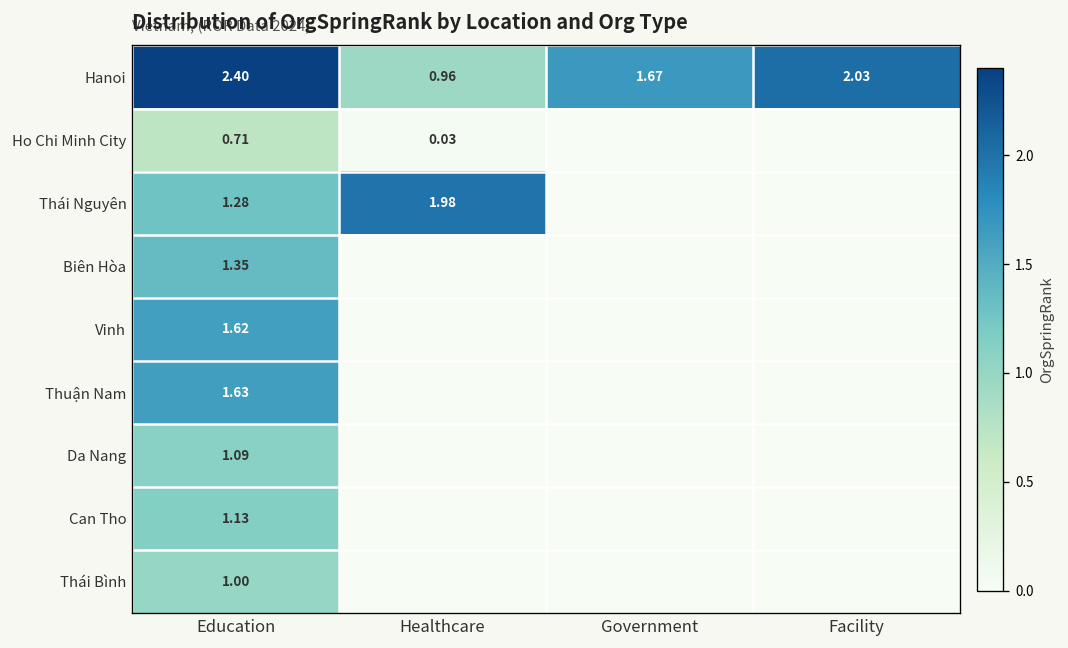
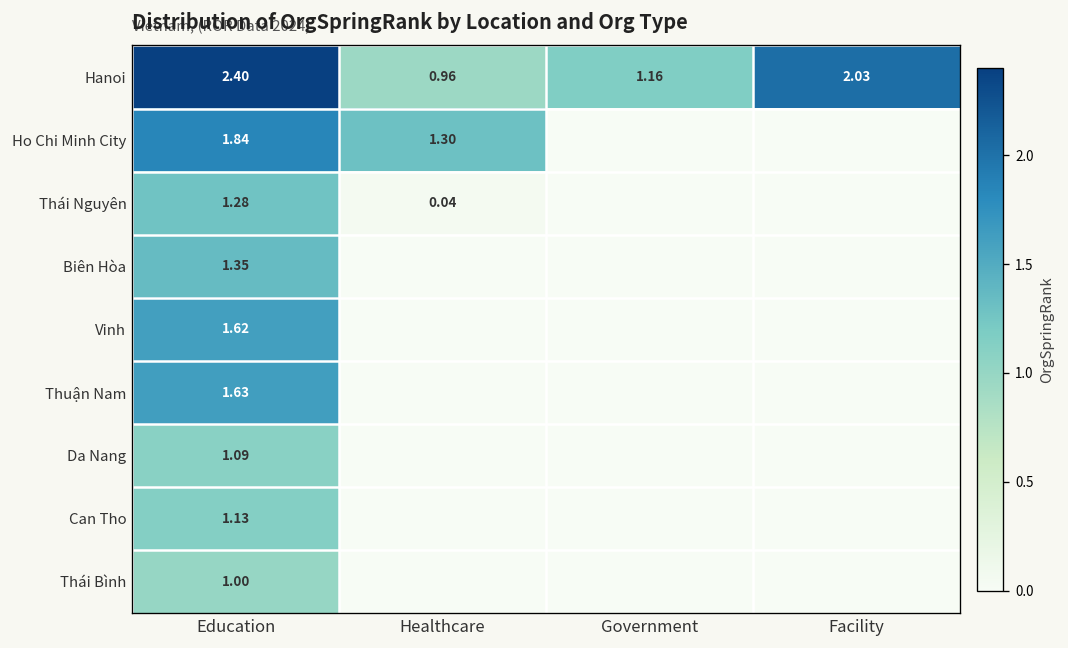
Hanoi, Government: 1.67 -> 1.16
Ho Chi Minh City, Education: 0.71 -> 1.84
Ho Chi Minh City, Healthcare: 0.03 -> 1.30
Thái Nguyên, Healthcare: 1.98 -> 0.04
